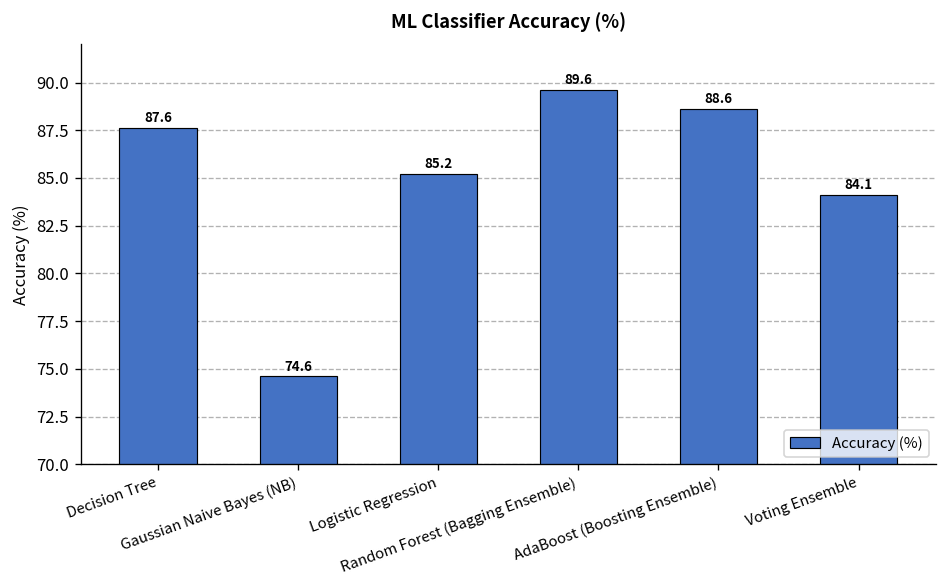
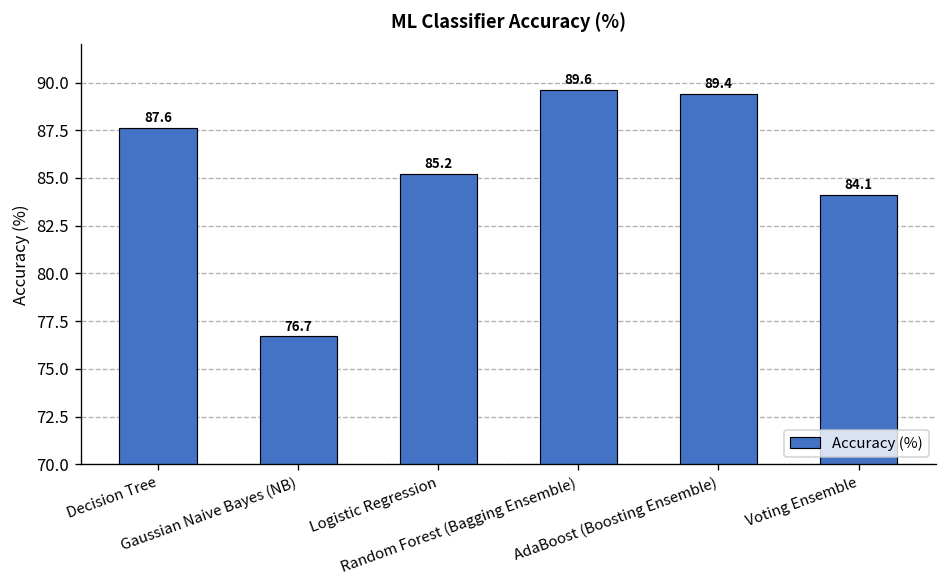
Gaussian Naive Bayes (NB): 74.6 -> 76.7
AdaBoost (Boosting Ensemble): 88.6 -> 89.4
